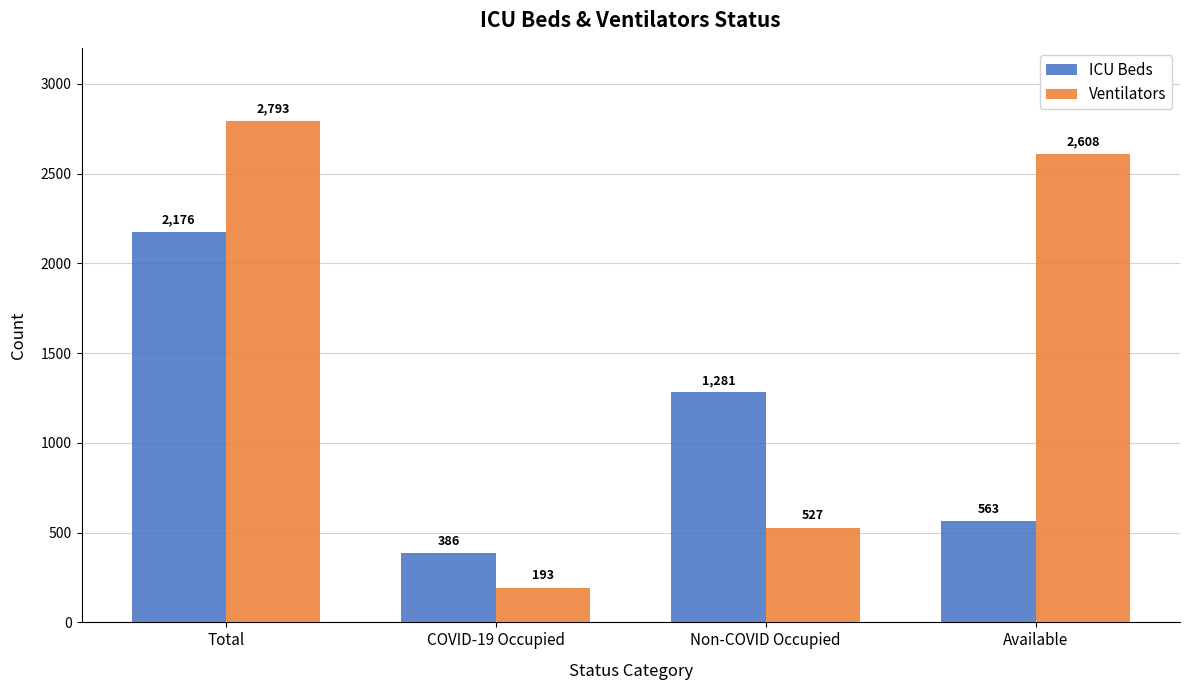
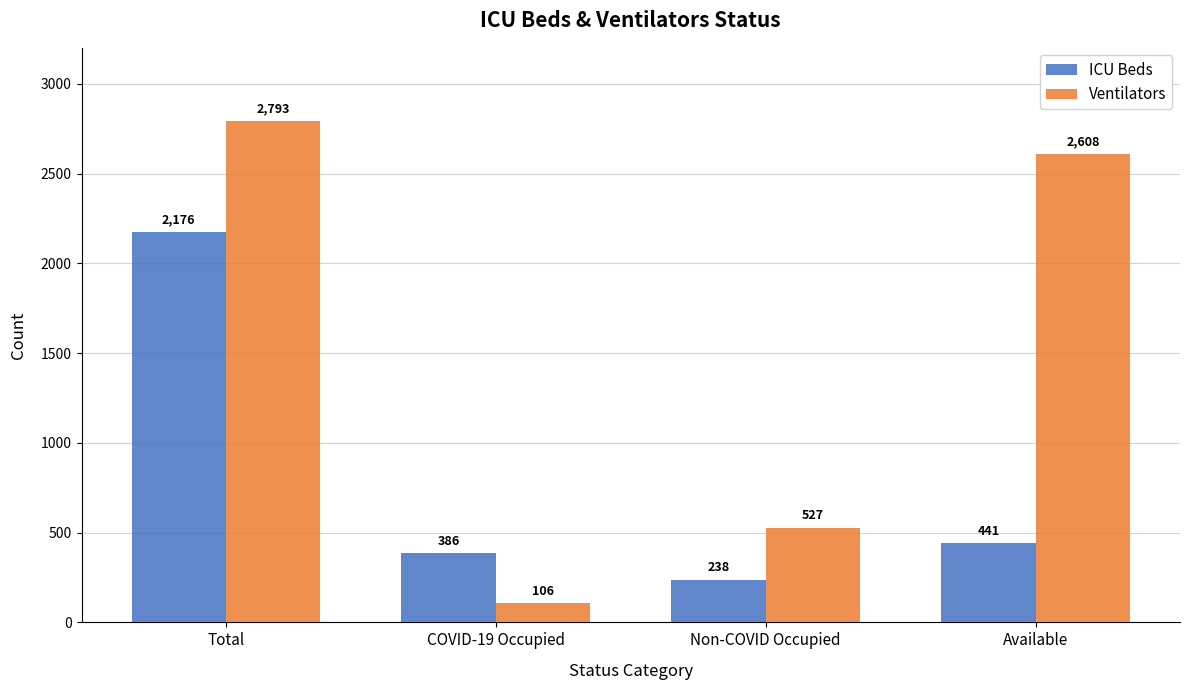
Ventilators, COVID-19 Occupied: 193 -> 106
ICU Beds, Non-COVID Occupied: 1,281 -> 238
ICU Beds, Available: 563 -> 441
